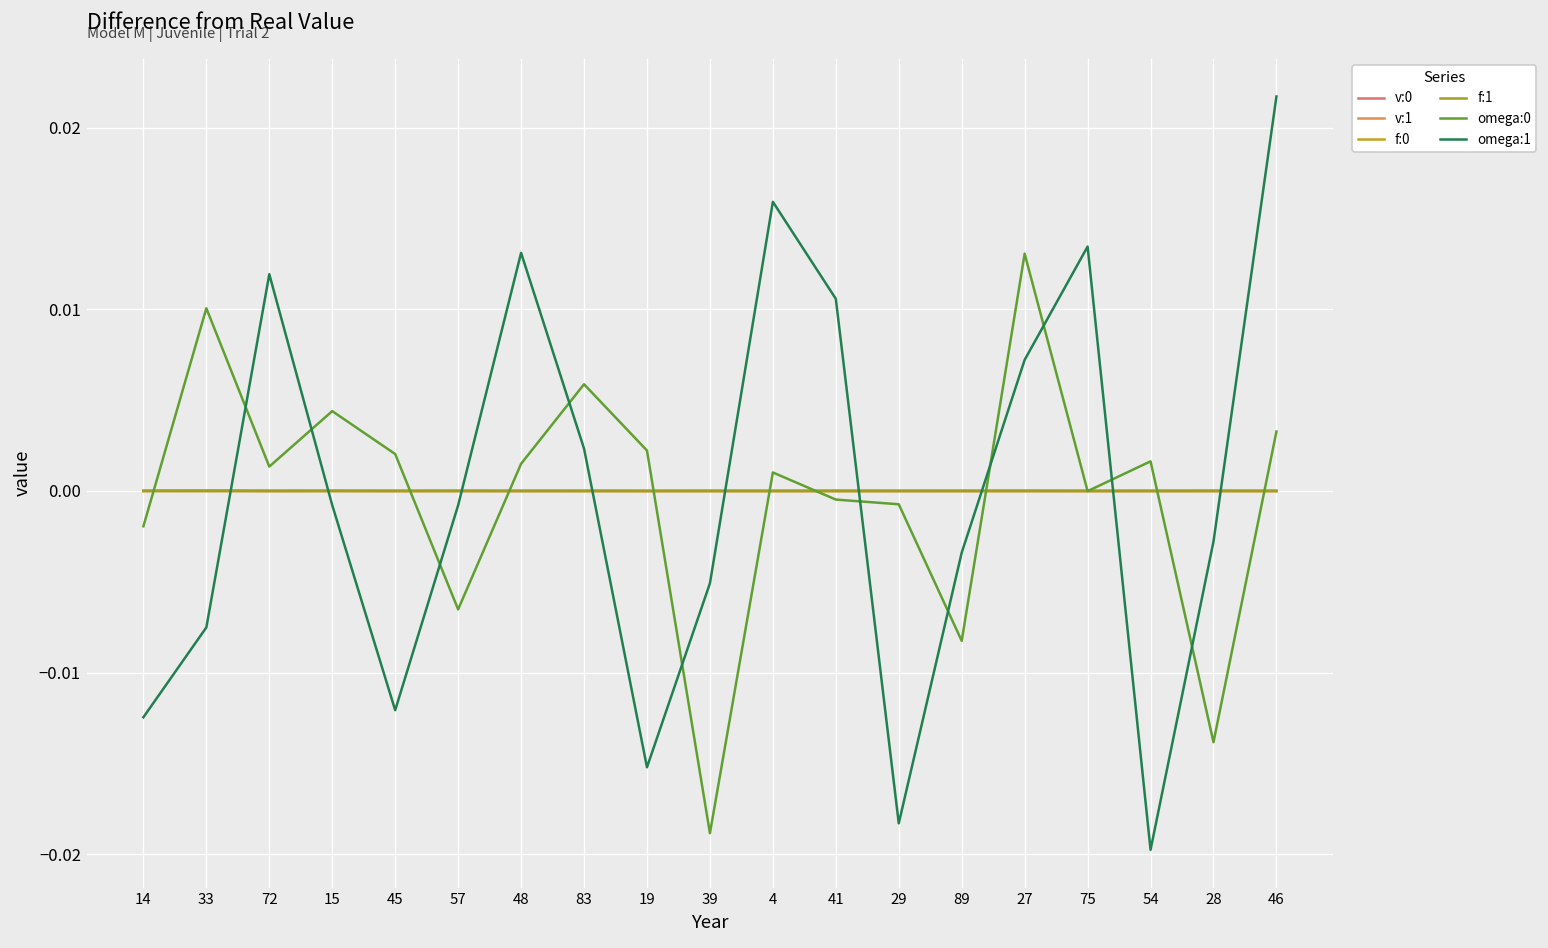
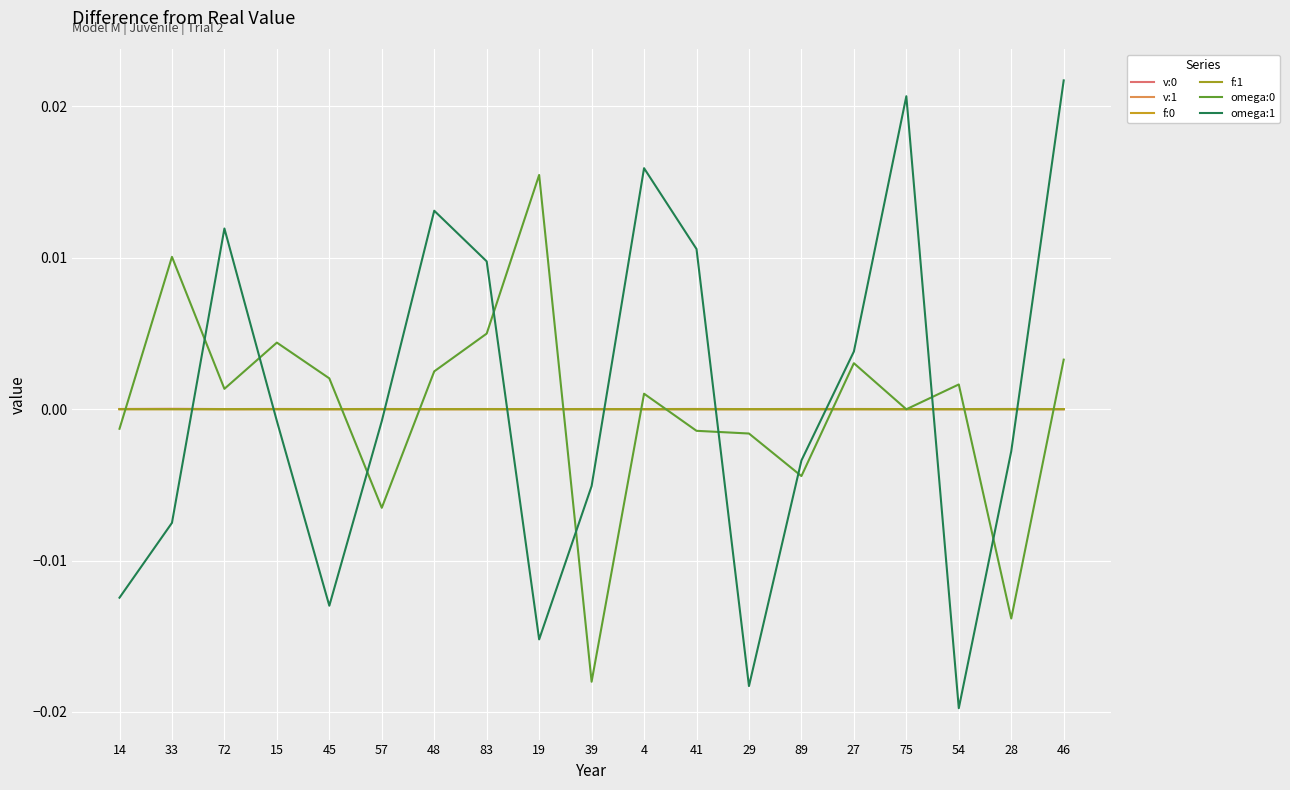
omega:0, 14: -0.0019 -> -0.0013
omega:1, 45: -0.0121 -> -0.0130
omega:0, 48: 0.0015 -> 0.0025
omega:0, 83: 0.0059 -> 0.0050
omega:1, 83: 0.0023 -> 0.0098
omega:0, 19: 0.0022 -> 0.0155
omega:0, 39: -0.0188 -> -0.0180
omega:0, 41: -0.0005 -> -0.0014
omega:0, 29: -0.0007 -> -0.0016
omega:0, 89: -0.0082 -> -0.0044
omega:0, 27: 0.0131 -> 0.0030
omega:1, 27: 0.0072 -> 0.0038
omega:1, 75: 0.0135 -> 0.0207
